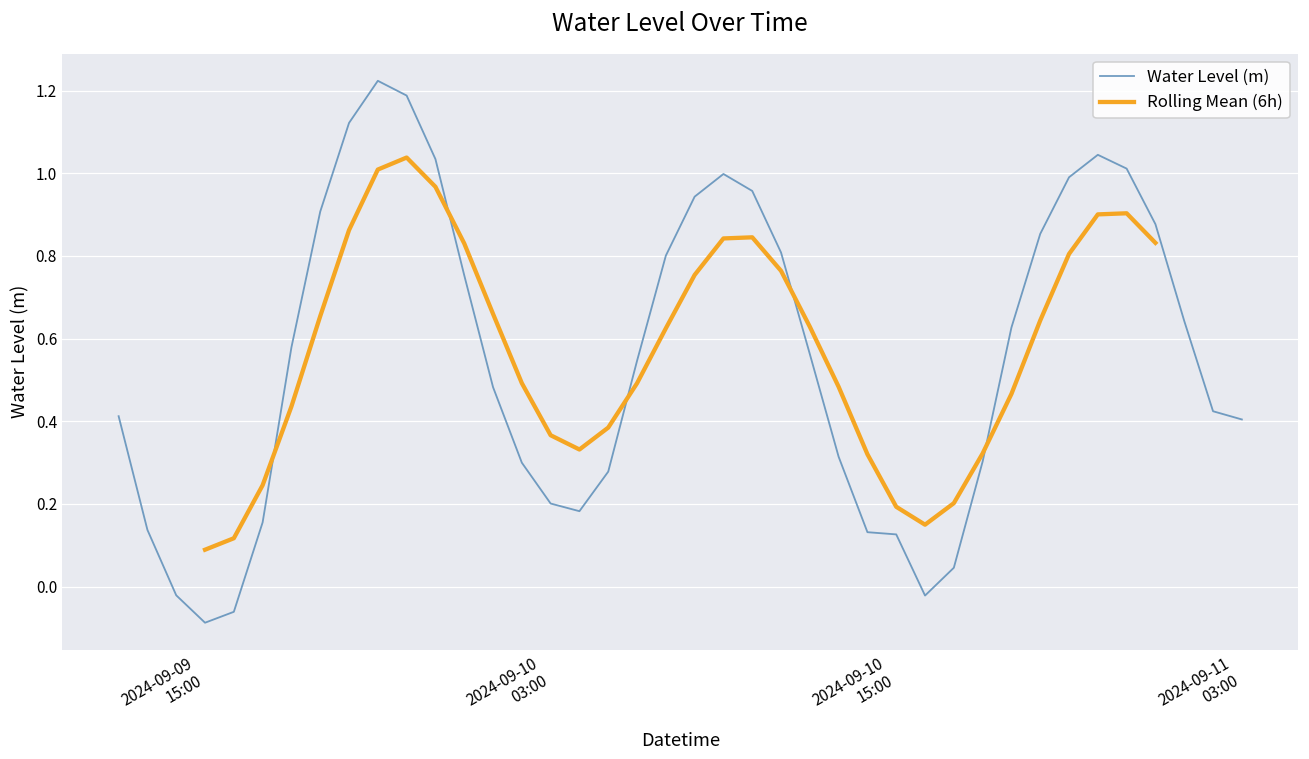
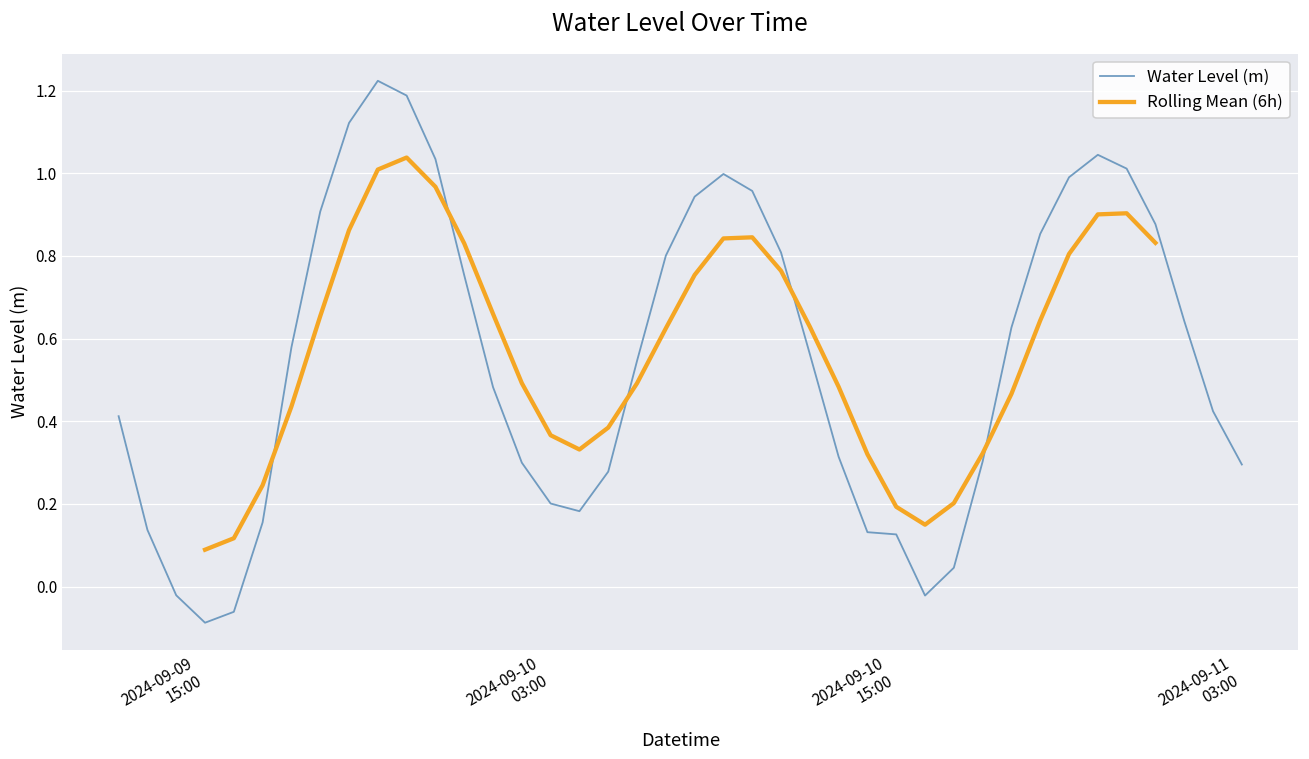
Water Level (m), 2024-09-11 03:00: 0.40 -> 0.30
